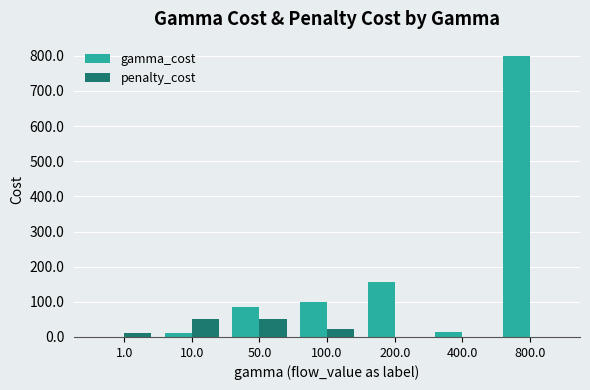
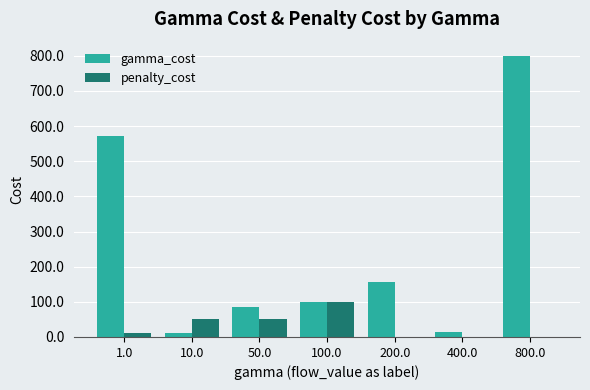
gamma_cost, 1.0: 0 -> 570
penalty_cost, 100.0: 20 -> 100
